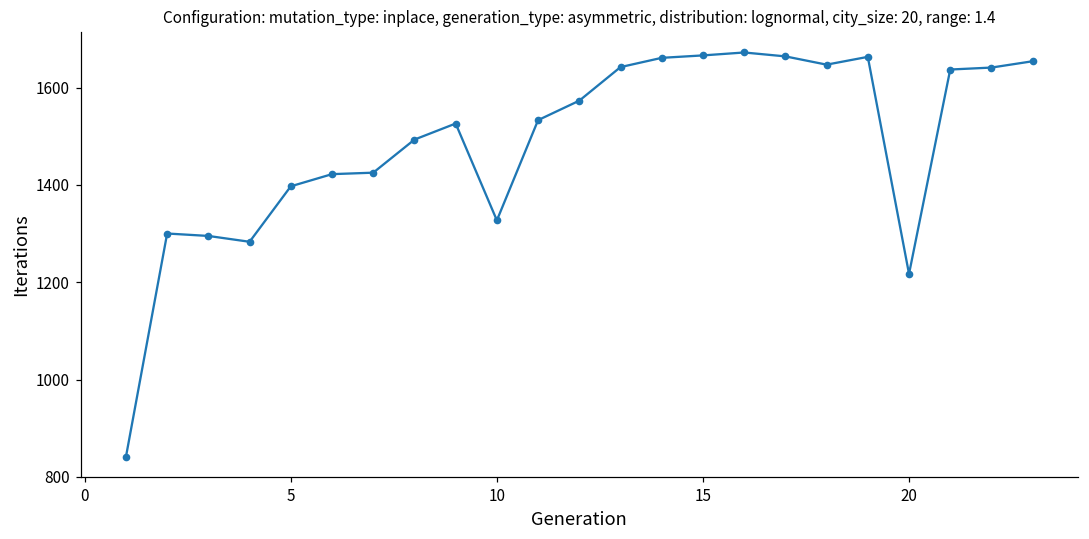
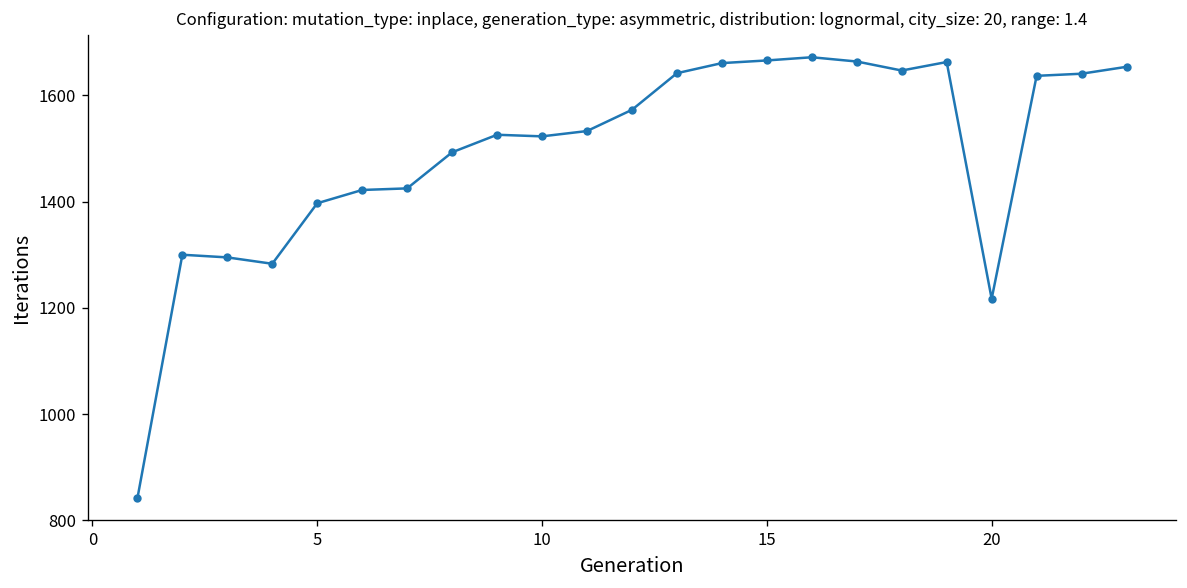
10: 1330 -> 1520
